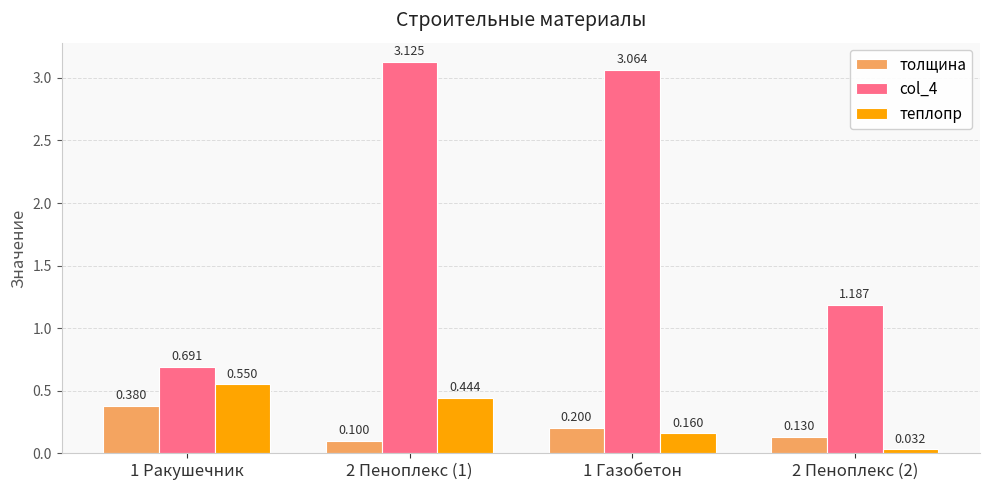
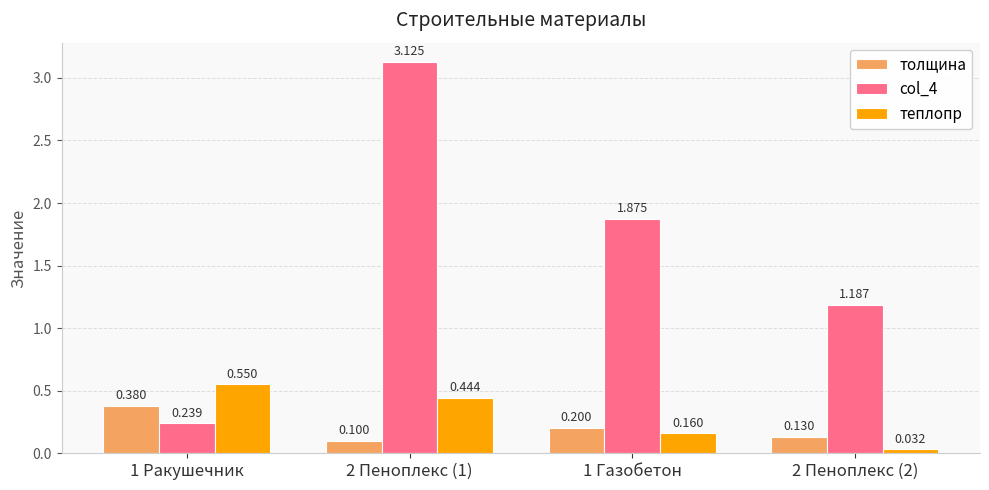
col_4, 1 Ракушечник: 0.691 -> 0.239
col_4, 1 Газобетон: 3.064 -> 1.875
